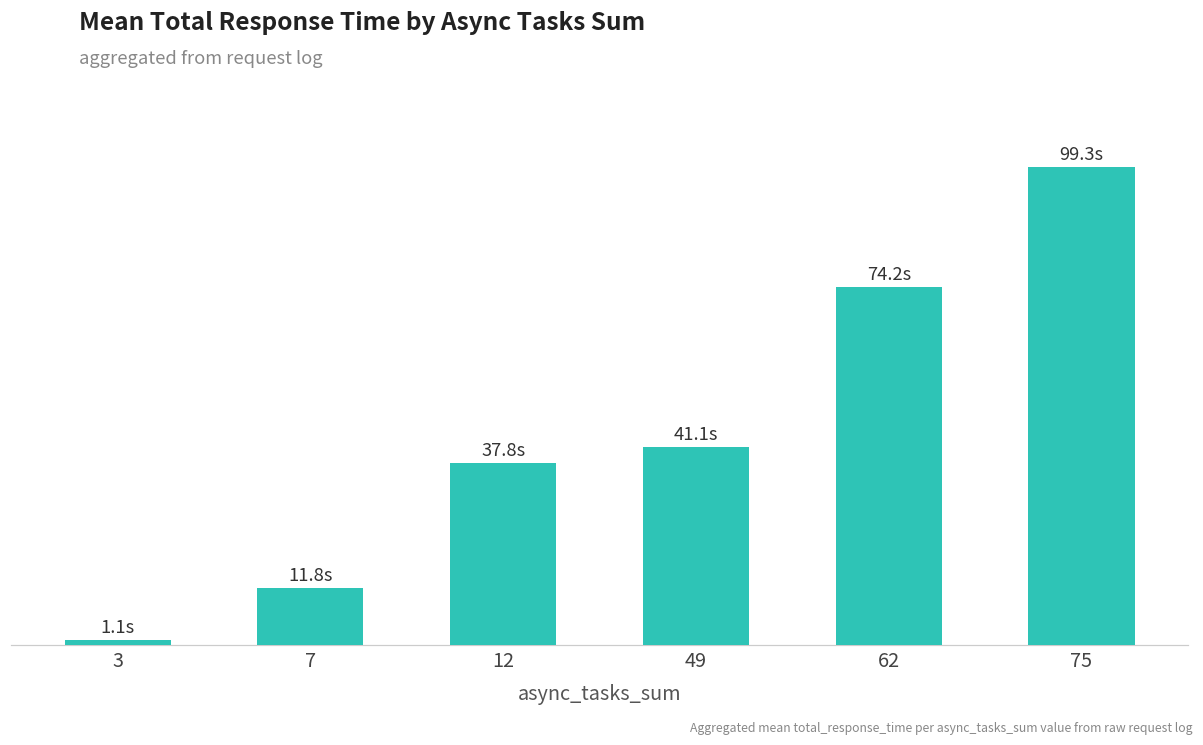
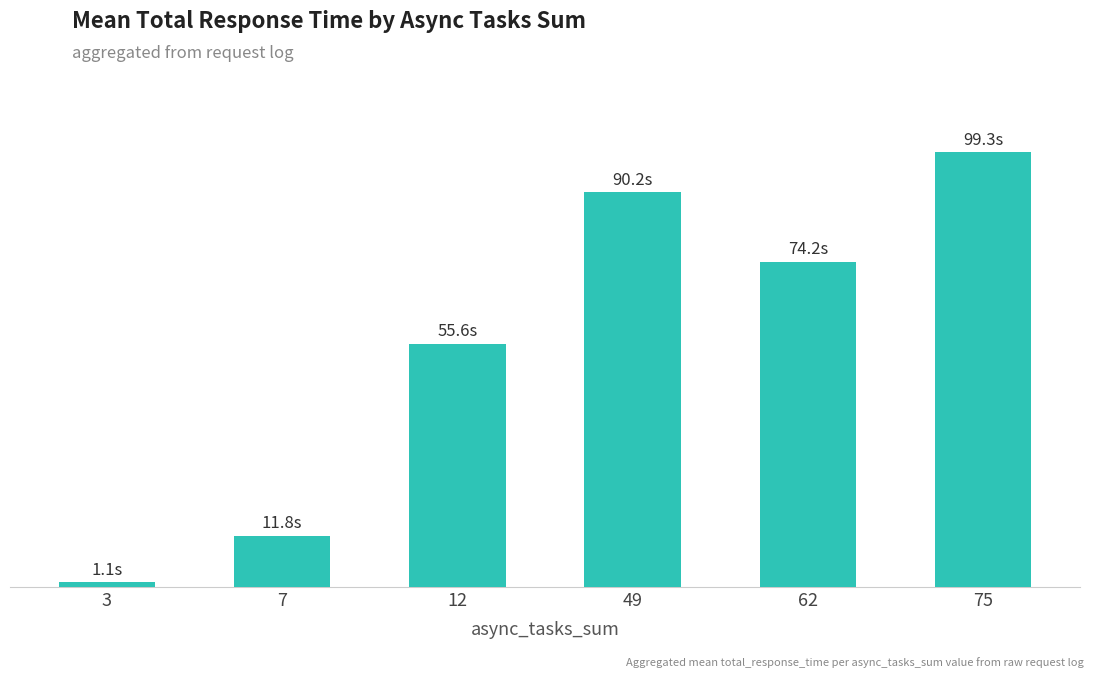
12: 37.8s -> 55.6s
49: 41.1s -> 90.2s
